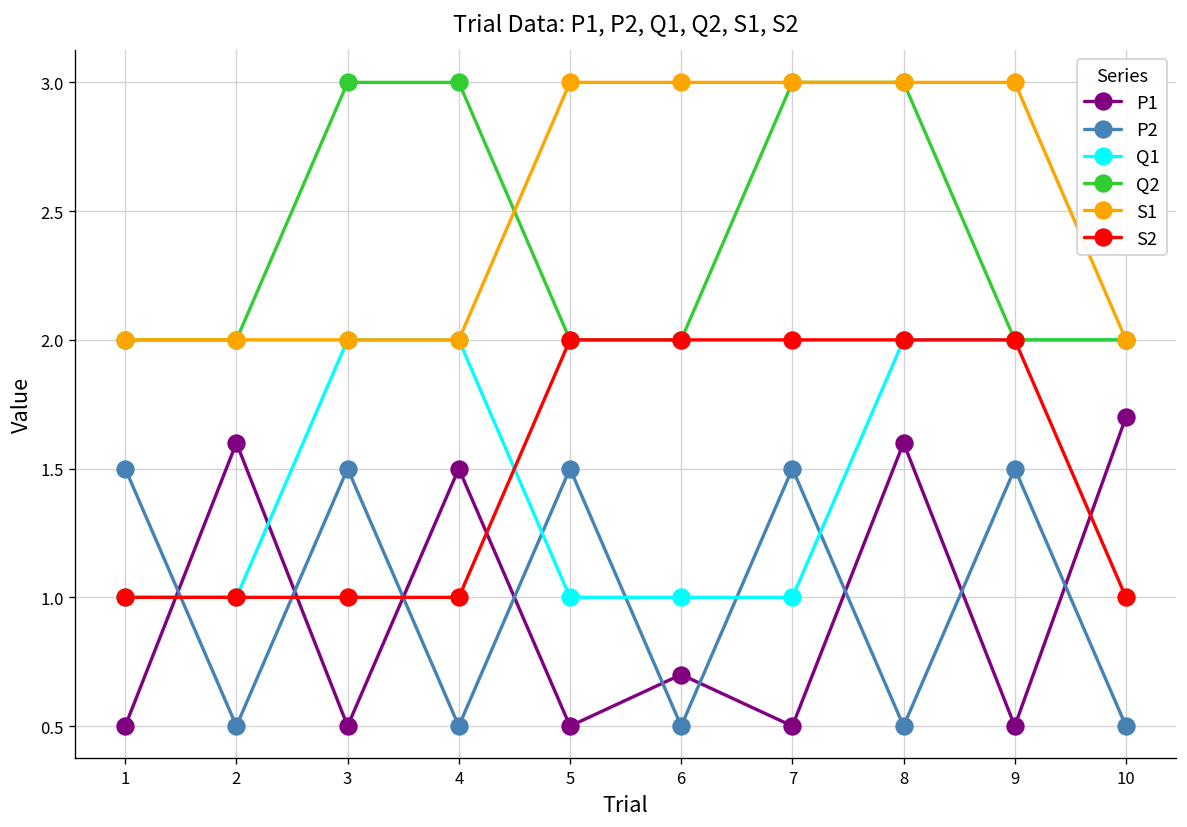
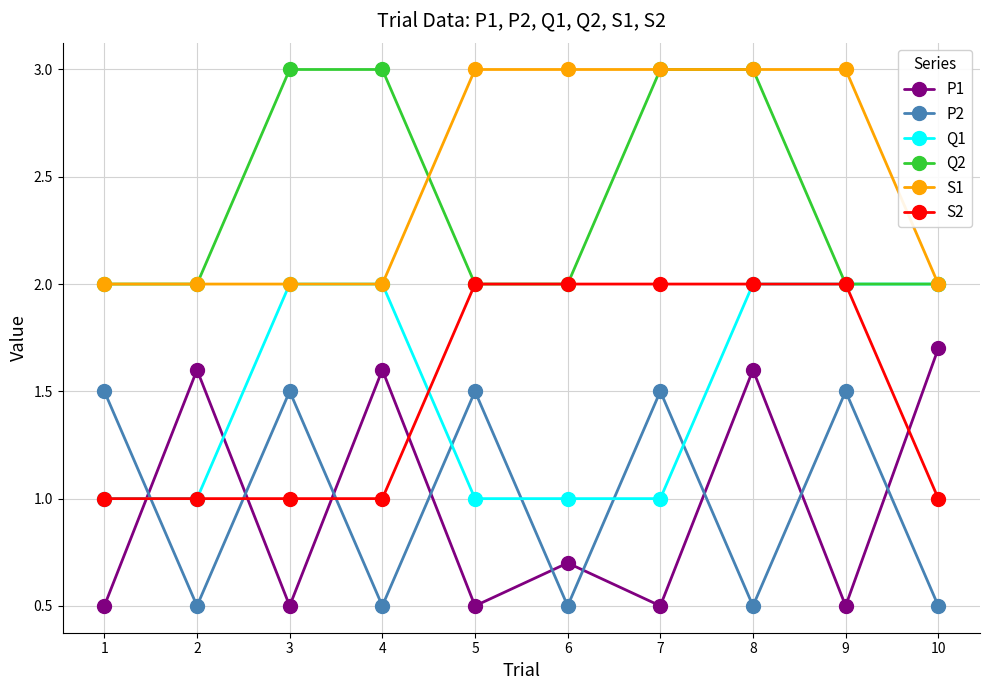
P1, 4: 1.5 -> 1.6
